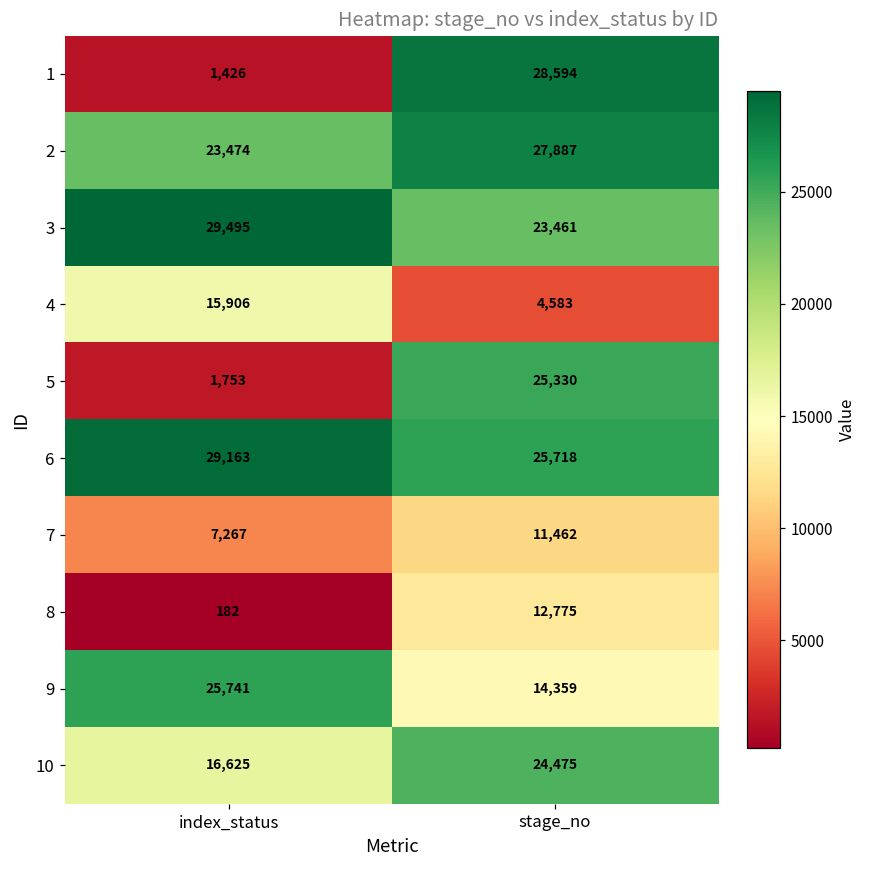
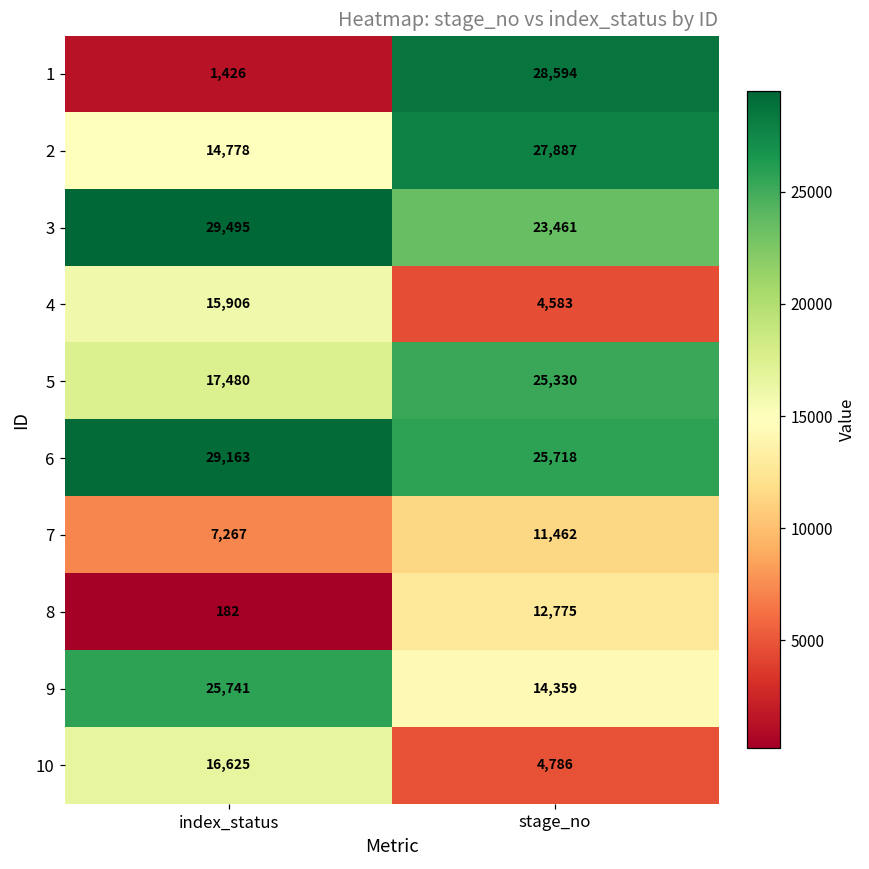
2, index_status: 23,474 -> 14,778
5, index_status: 1,753 -> 17,480
10, stage_no: 24,475 -> 4,786
